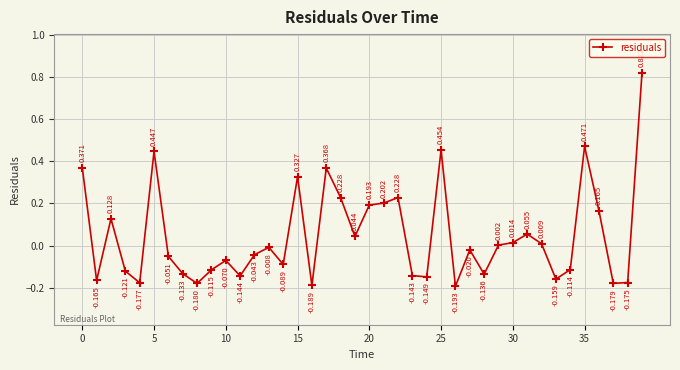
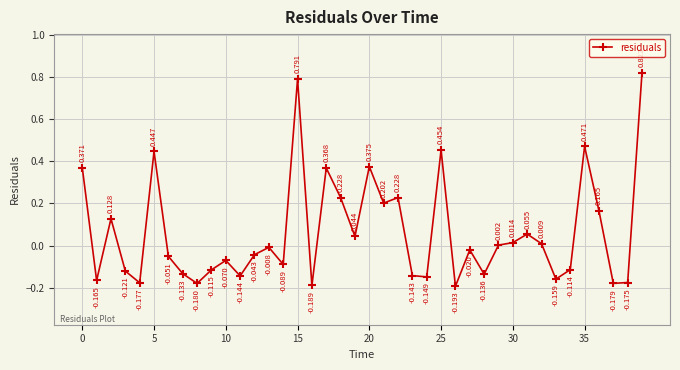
15: 0.327 -> 0.791
20: 0.193 -> 0.375
